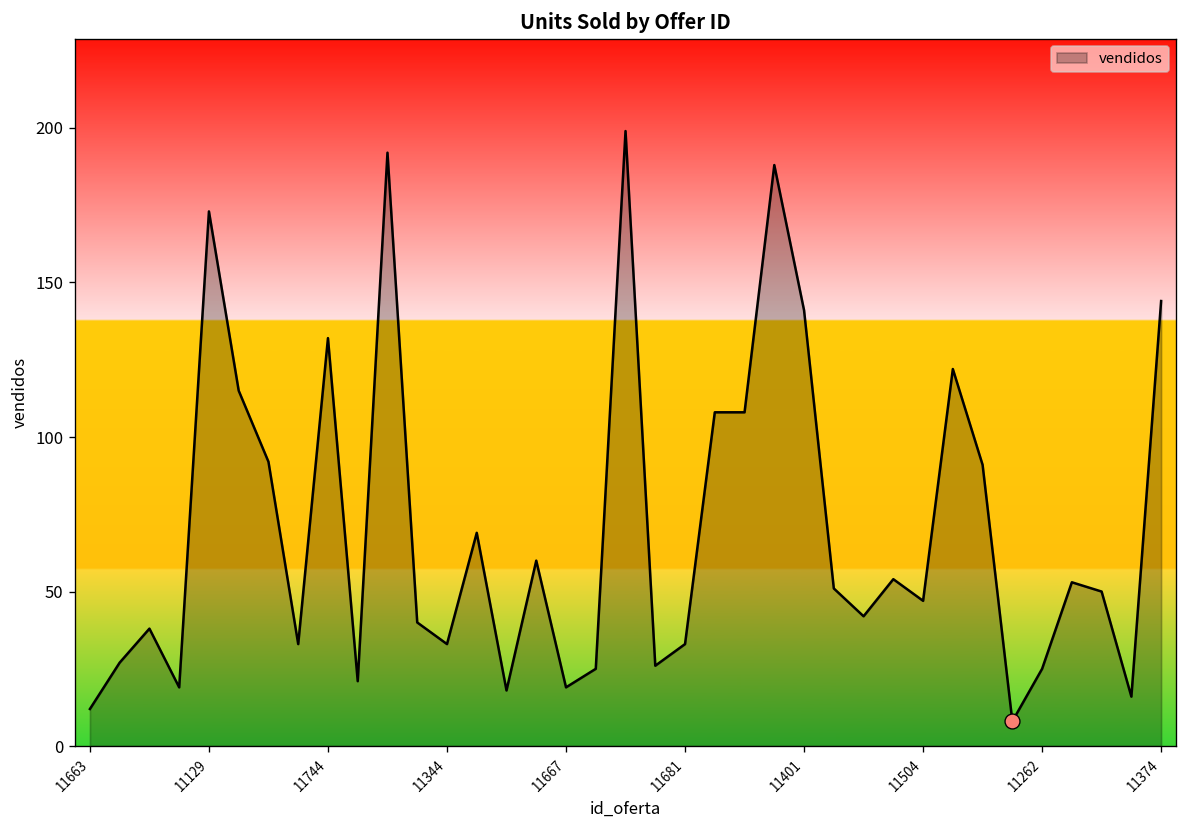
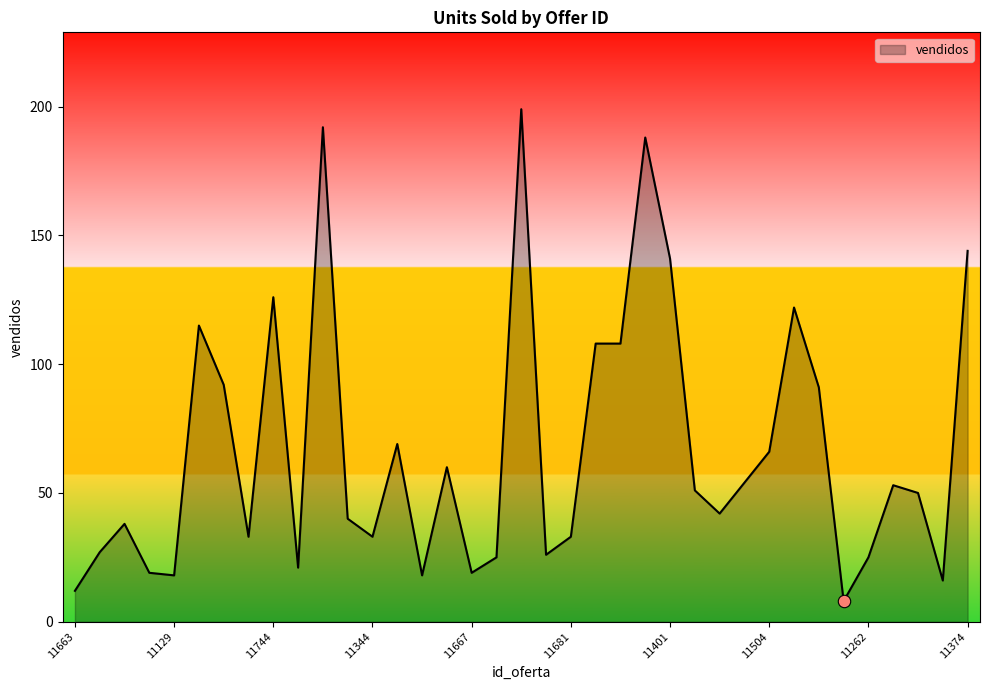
vendidos, 11129: 173 -> 18
vendidos, 11744: 132 -> 126
vendidos, 11504: 47 -> 66
